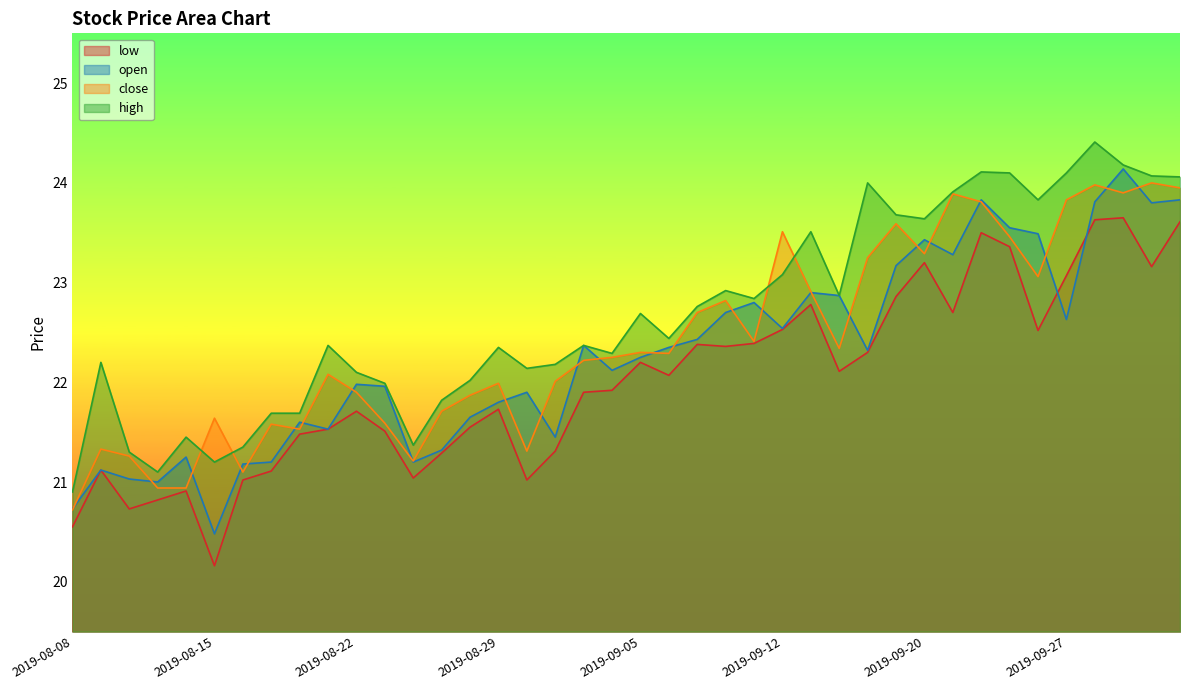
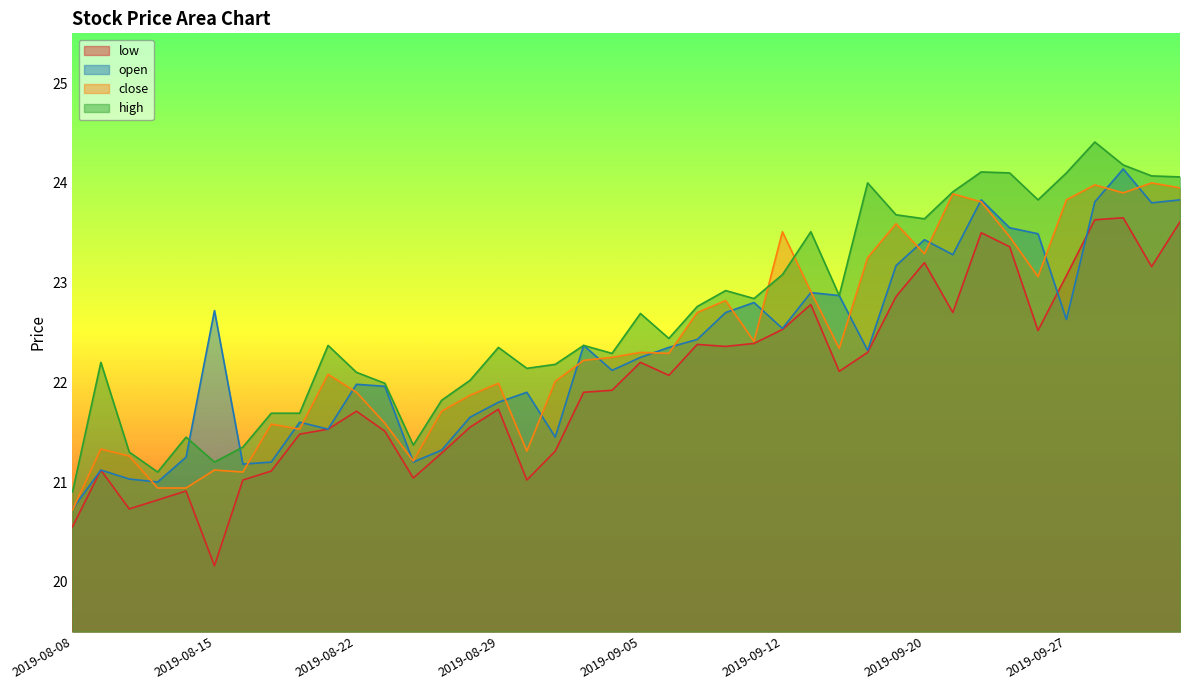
open, 2019-08-15: 20.5 -> 22.7
close, 2019-08-15: 21.6 -> 21.1
